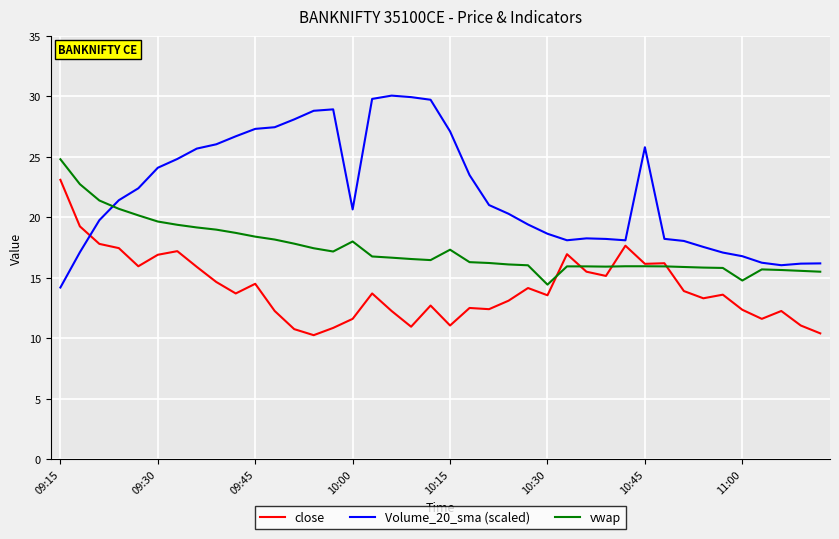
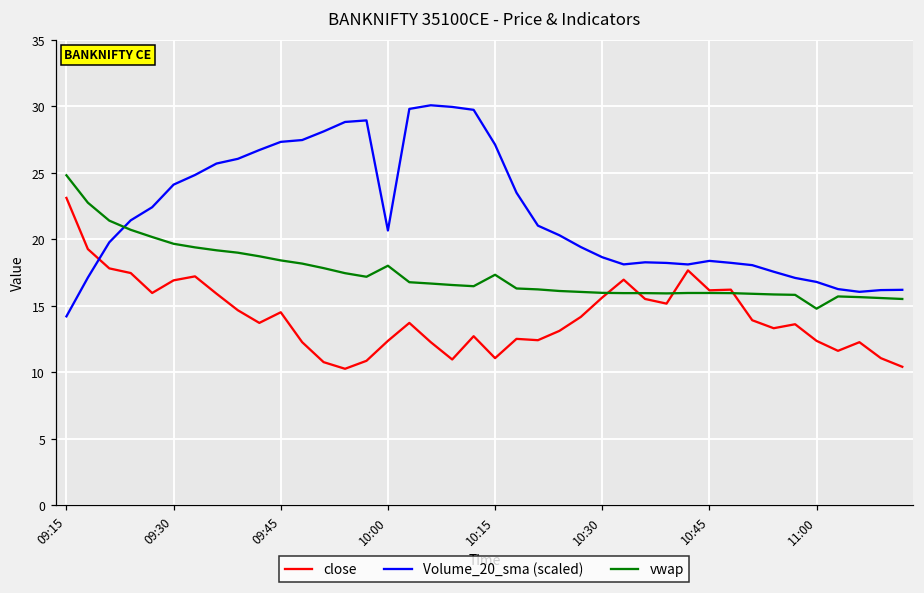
close, 10:00: 11.6 -> 12.4
close, 10:30: 13.6 -> 15.6
vwap, 10:30: 14.4 -> 16.0
Volume_20_sma (scaled), 10:45: 25.8 -> 18.4
